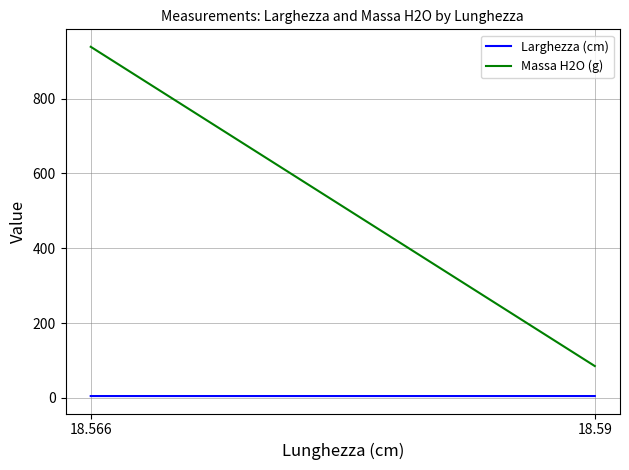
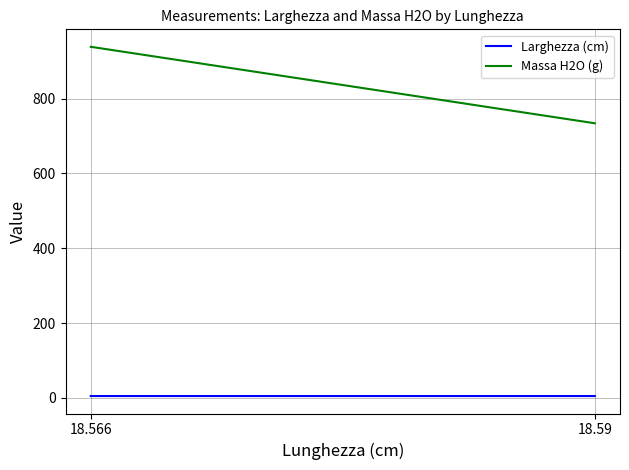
Massa H2O (g), 18.59: 80 -> 730
